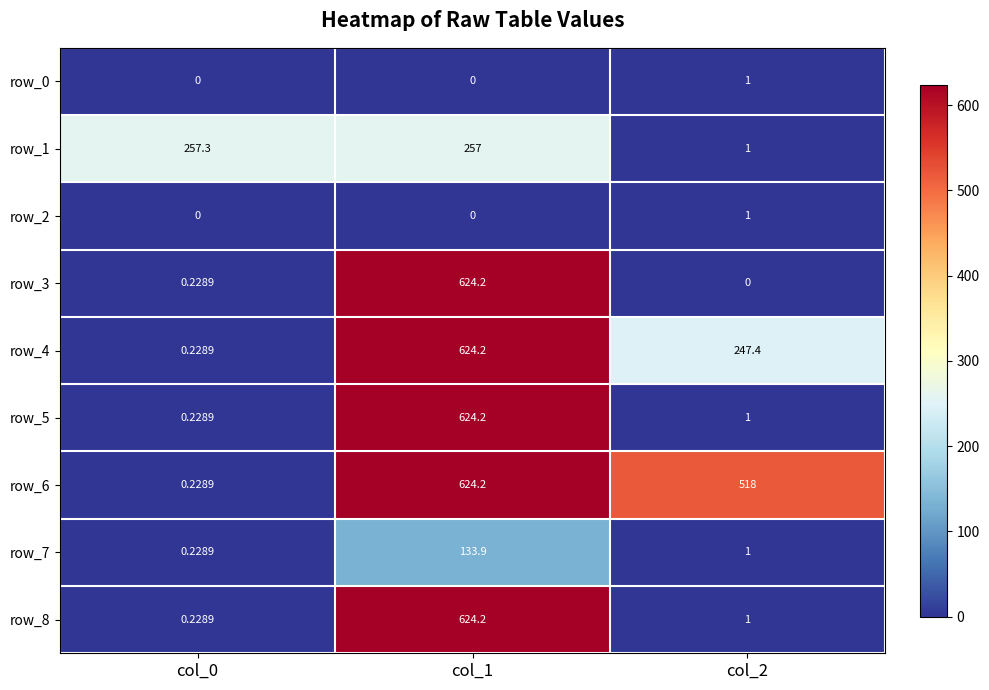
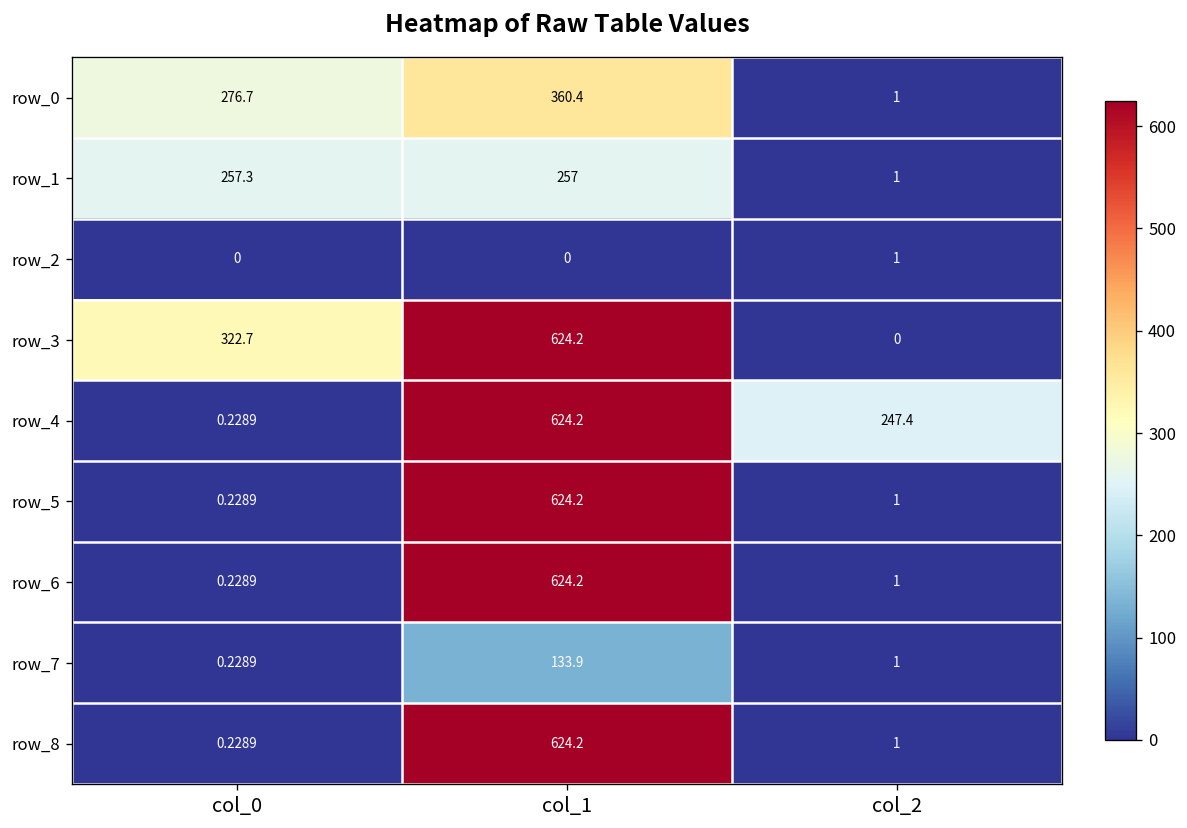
row_0, col_0: 0 -> 276.7
row_0, col_1: 0 -> 360.4
row_3, col_0: 0.2289 -> 322.7
row_6, col_2: 518 -> 1
